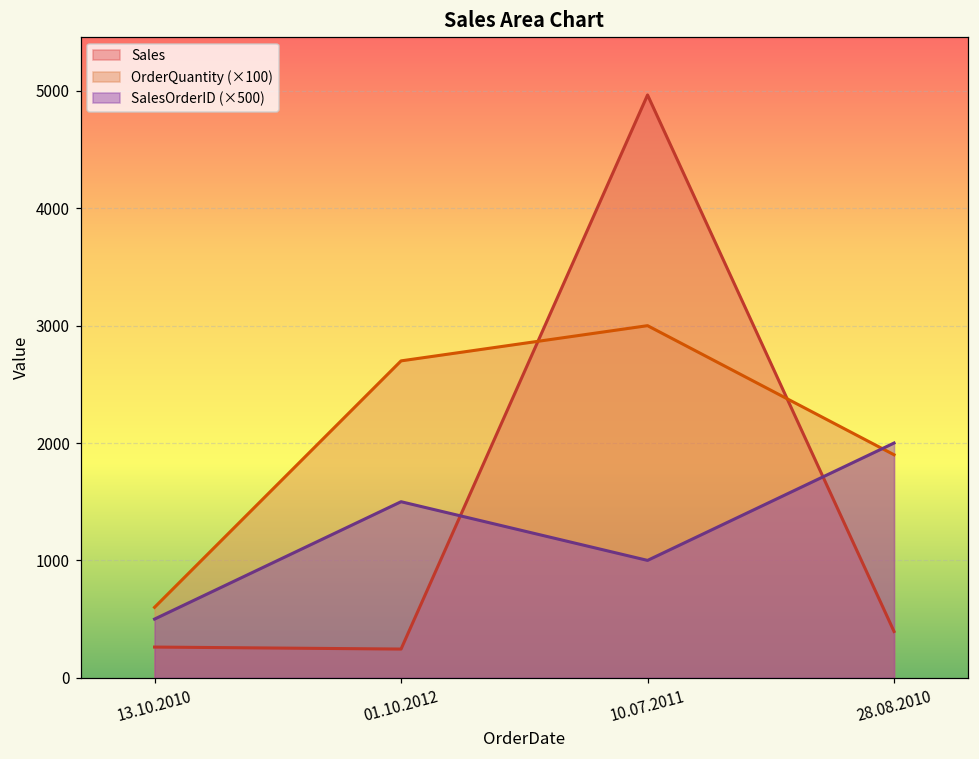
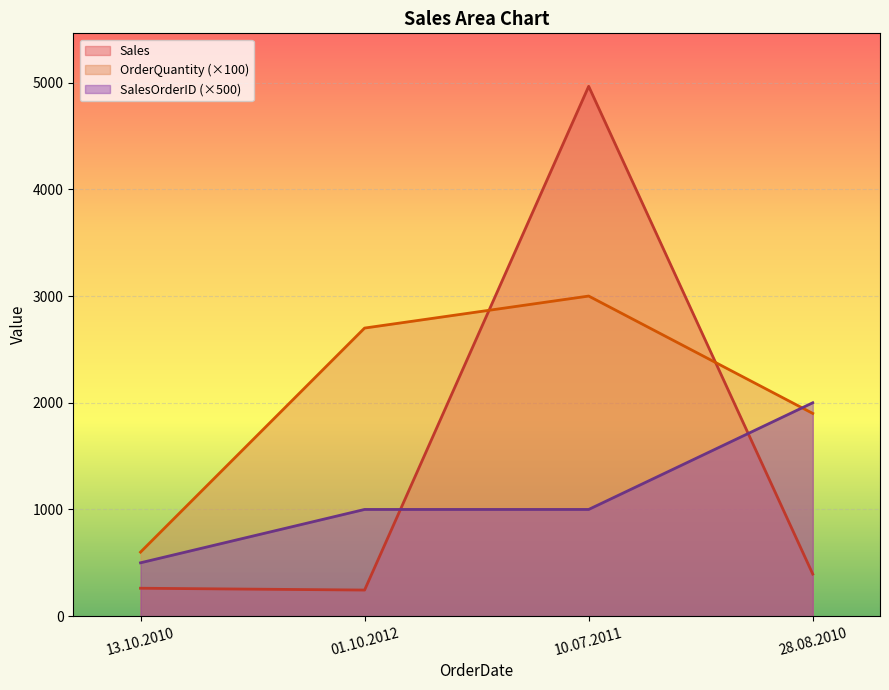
SalesOrderID (×500), 01.10.2012: 1500 -> 1000
